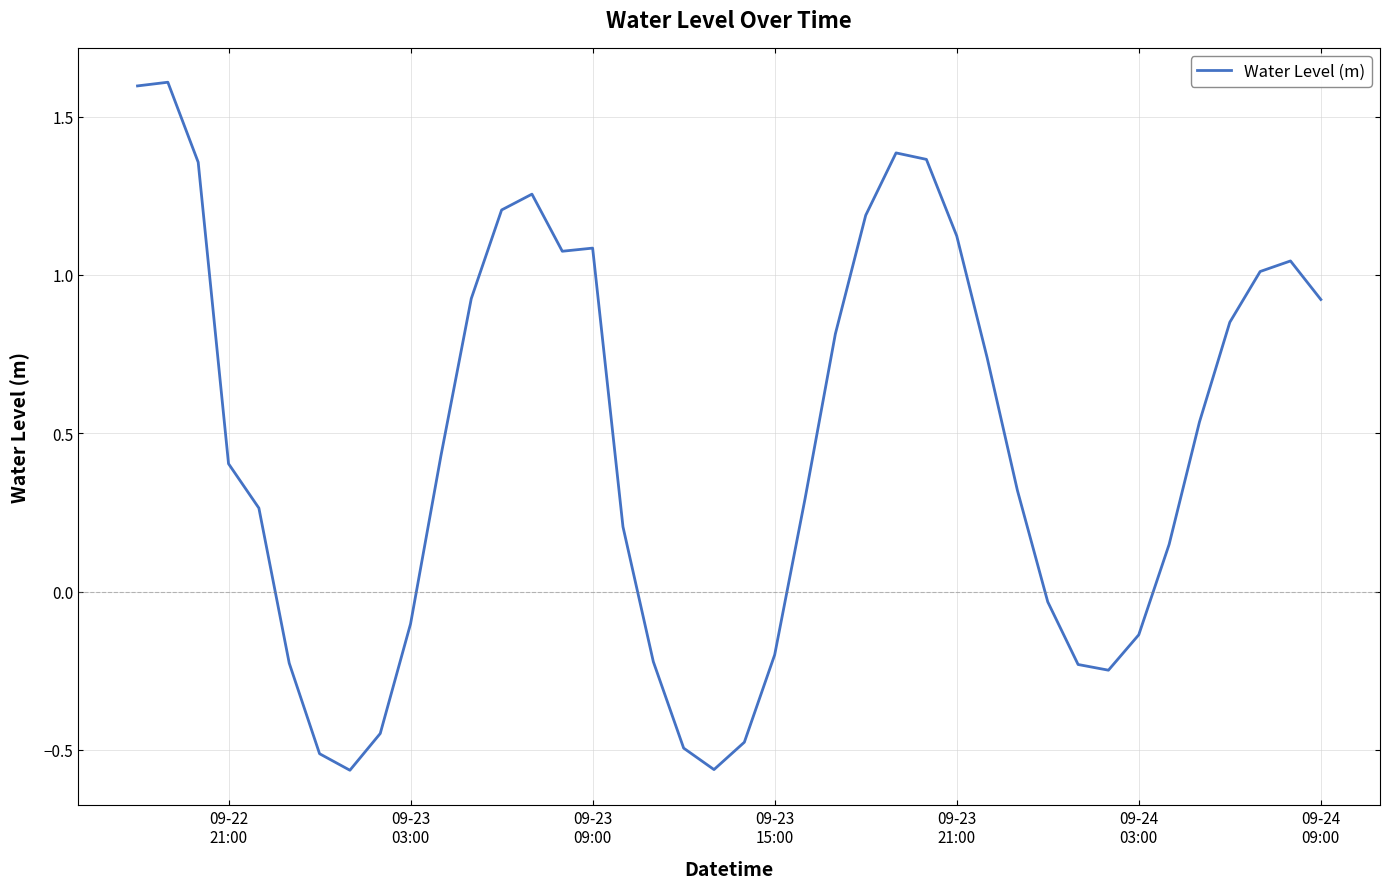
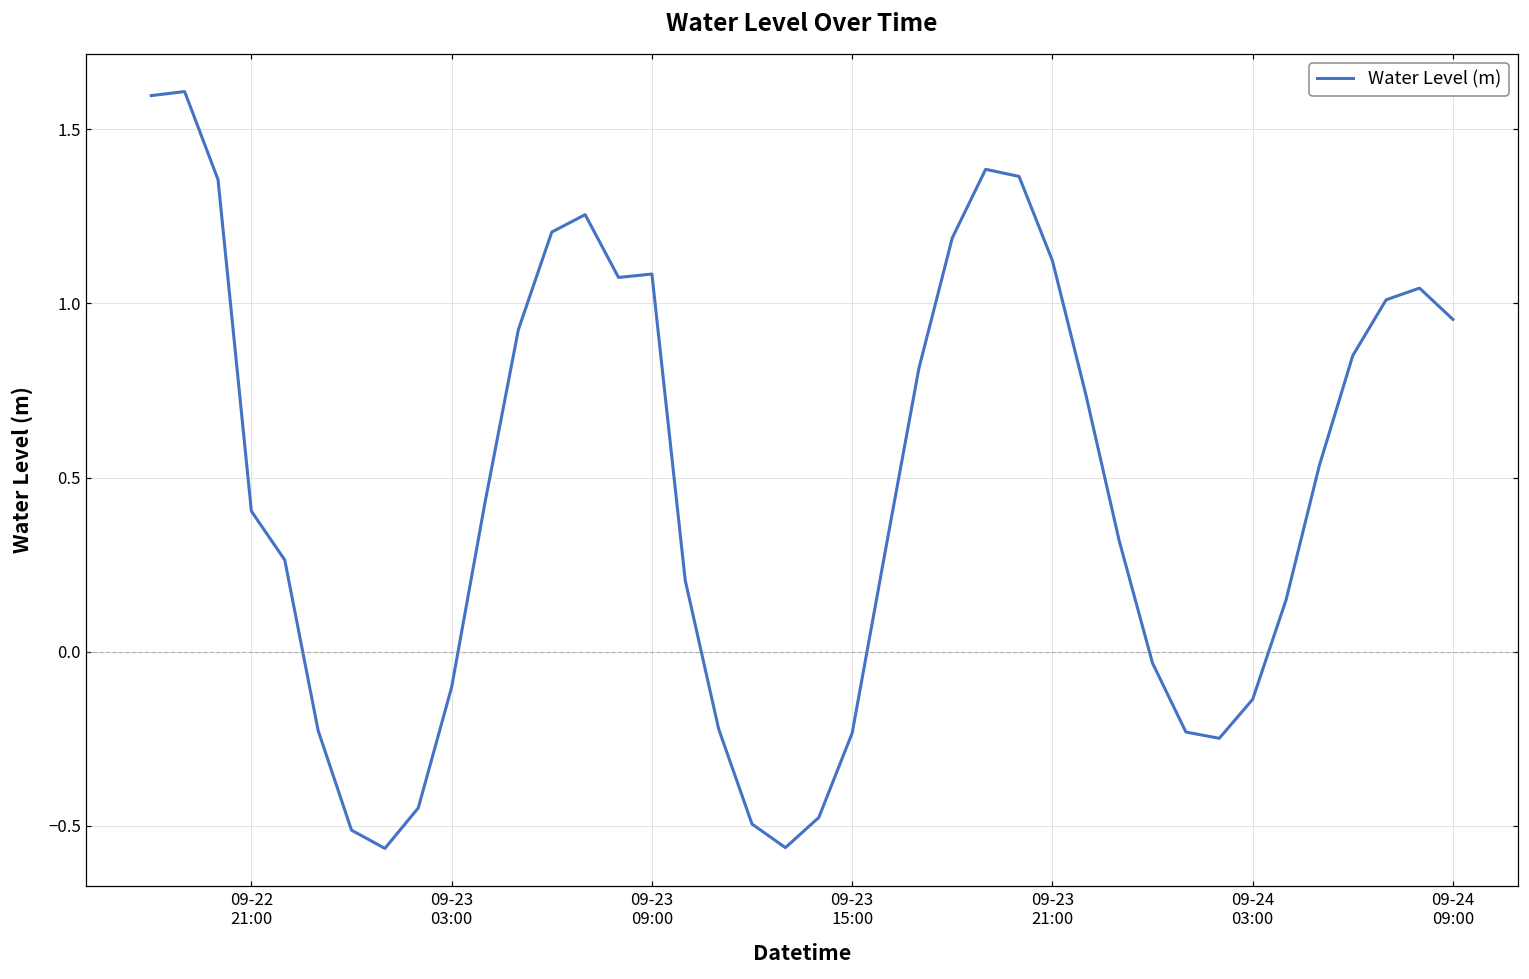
09-23 15:00: -0.20 -> -0.23
09-24 09:00: 0.92 -> 0.95
